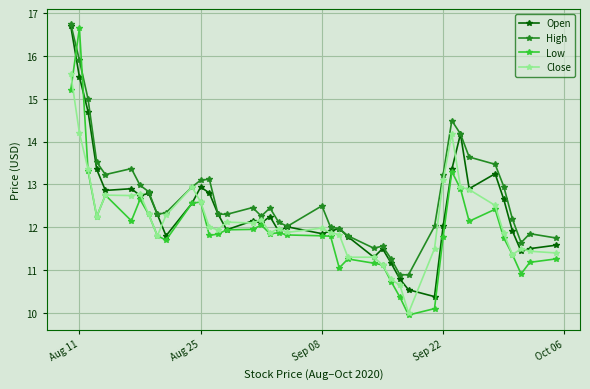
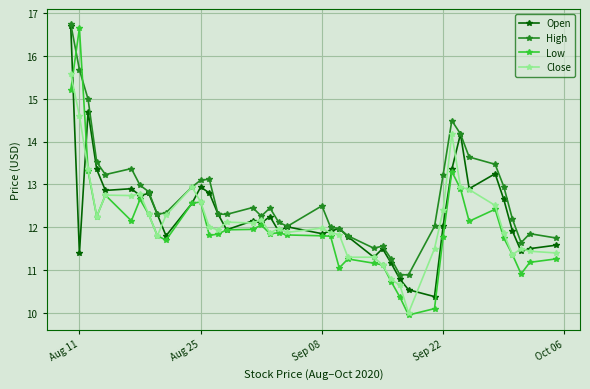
Open, Aug 11: 15.5 -> 11.4
High, Aug 11: 15.9 -> 15.7
Close, Aug 11: 14.2 -> 14.6
Close, Sep 22: 13.1 -> 12.4
